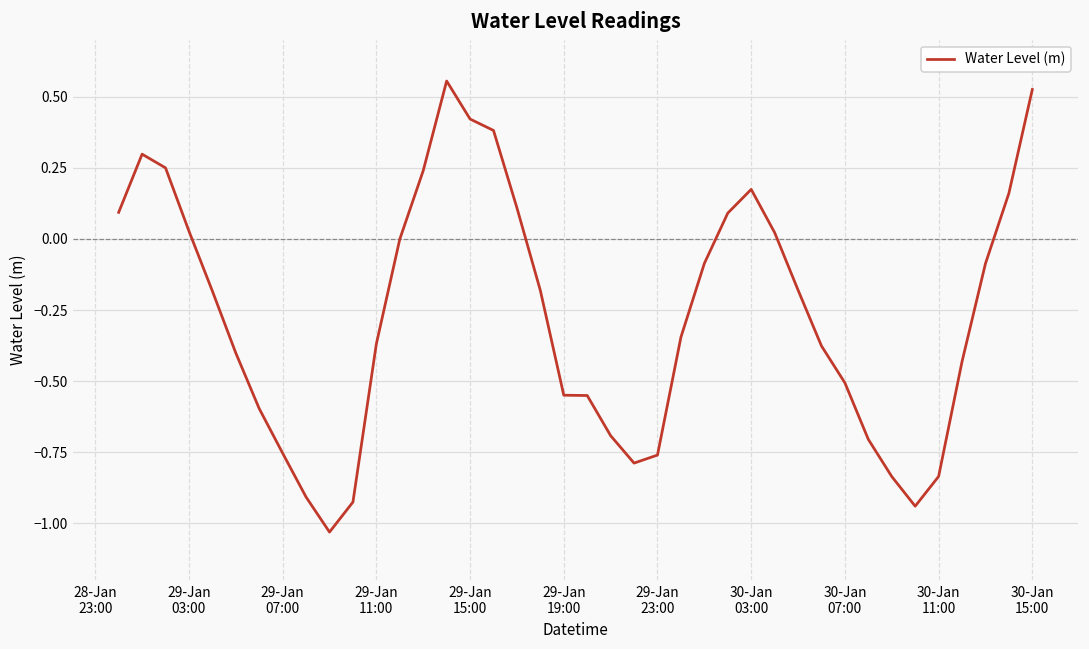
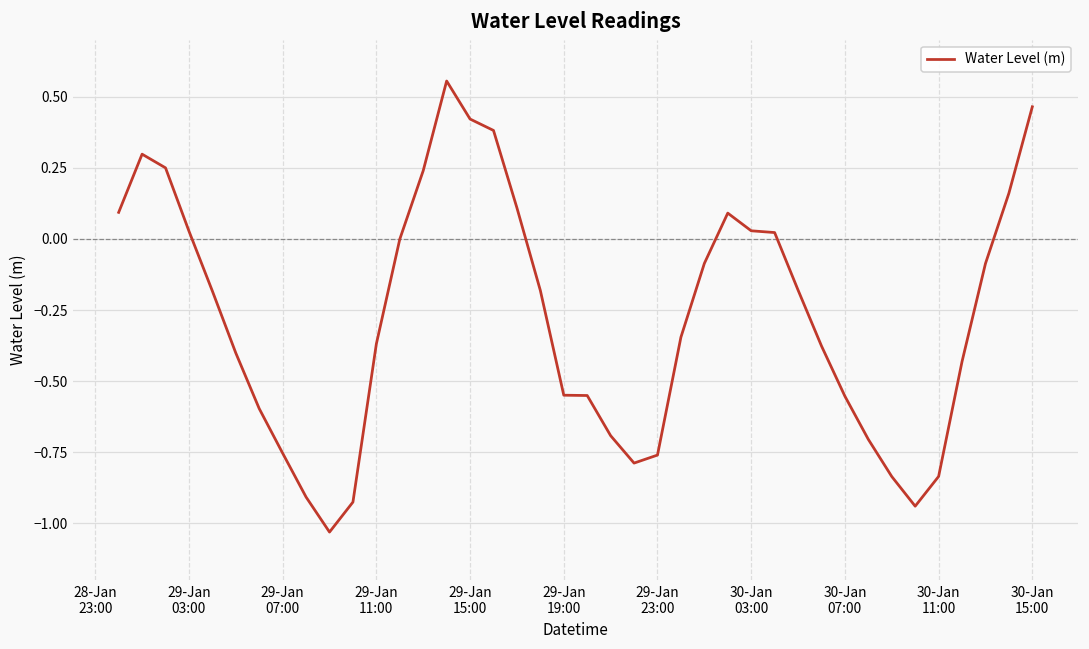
30-Jan 03:00: 0.17 -> 0.03
30-Jan 07:00: -0.51 -> -0.55
30-Jan 15:00: 0.53 -> 0.46
